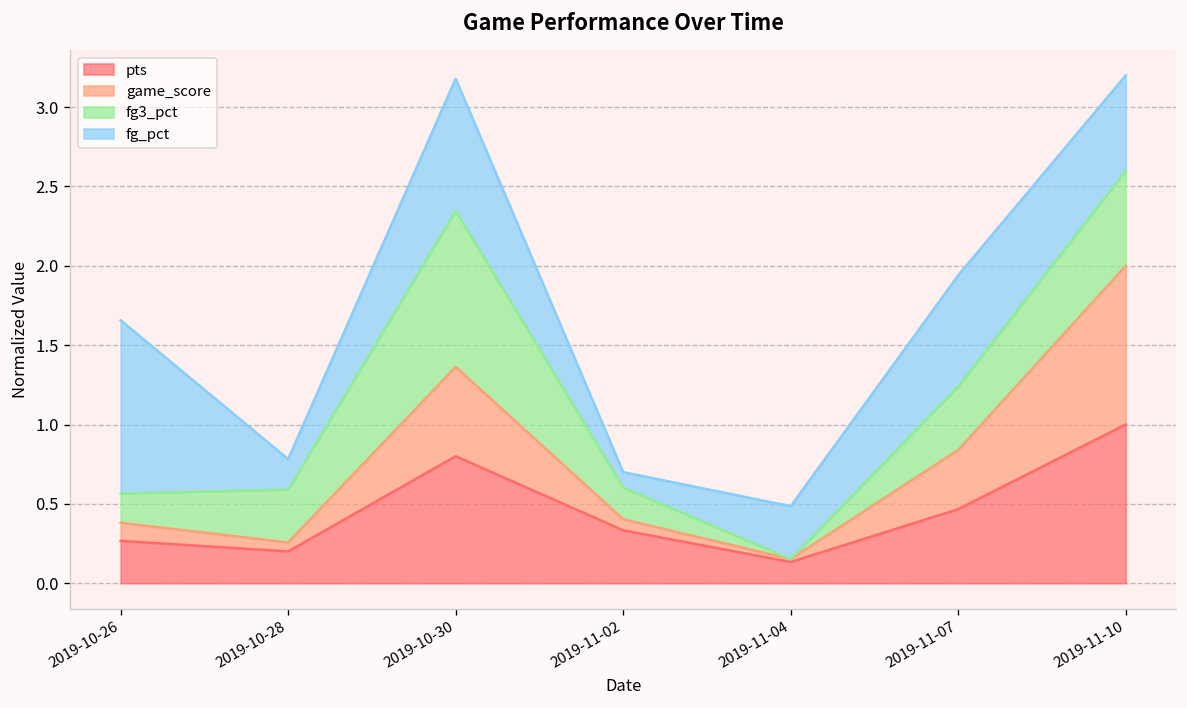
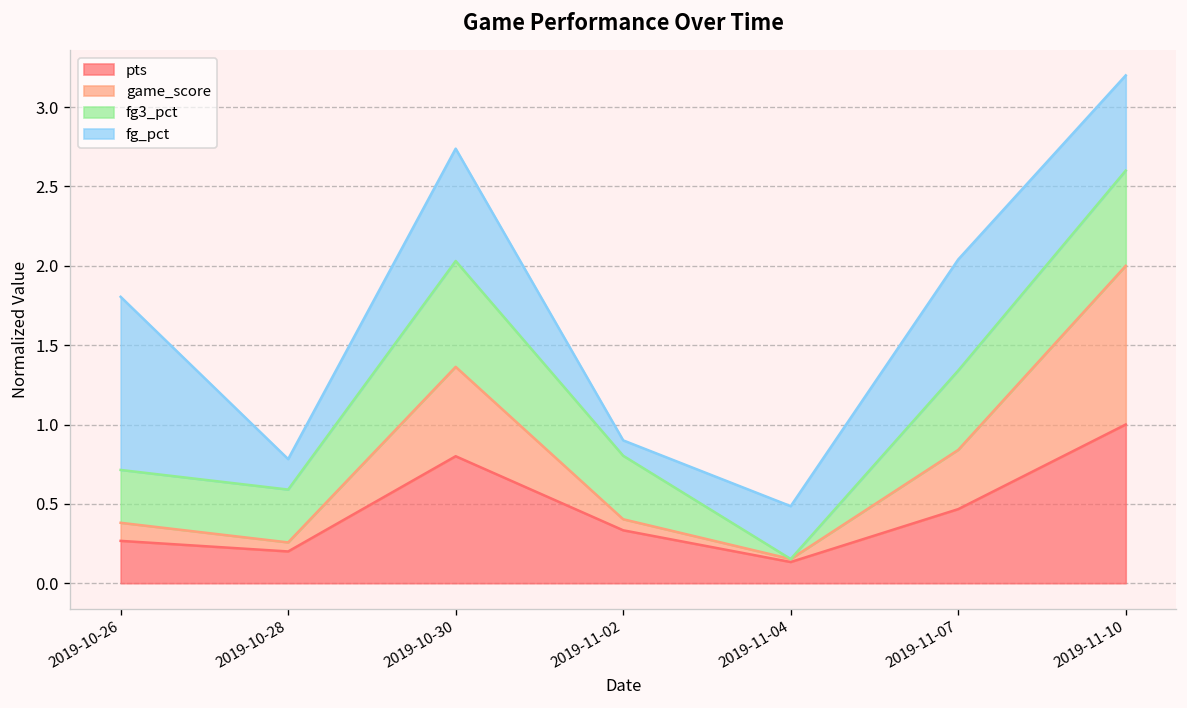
fg3_pct, 2019-10-26: 0.18 -> 0.33
fg3_pct, 2019-10-30: 0.98 -> 0.67
fg_pct, 2019-10-30: 0.83 -> 0.71
fg3_pct, 2019-11-02: 0.2 -> 0.4
fg3_pct, 2019-11-07: 0.4 -> 0.5
